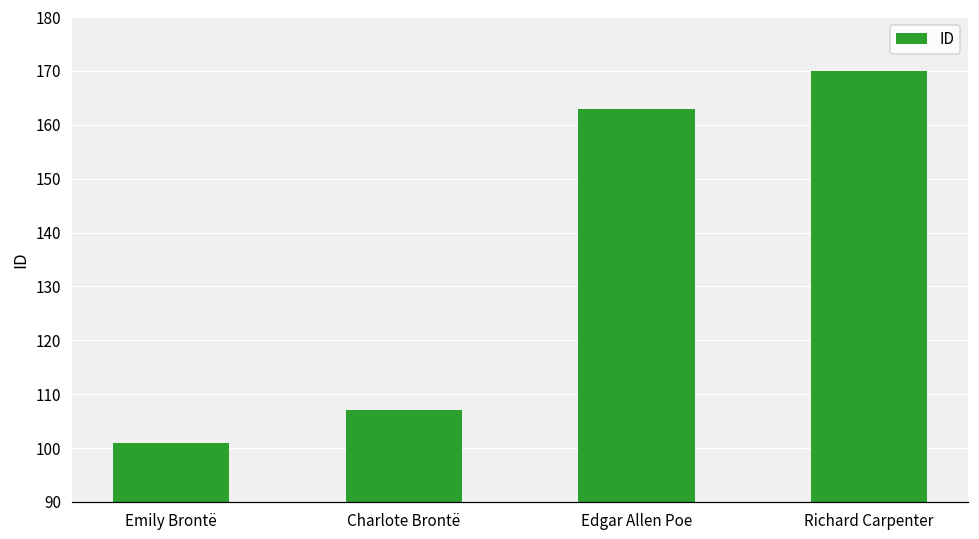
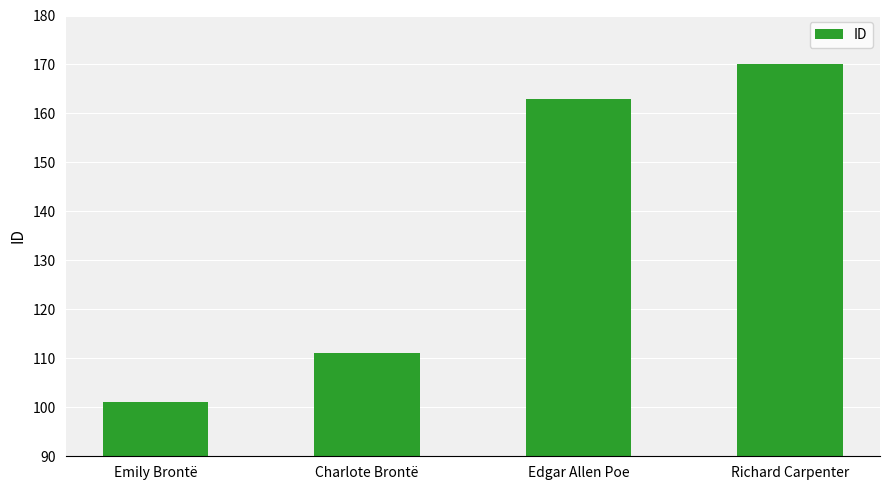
Charlote Brontë: 107 -> 111
